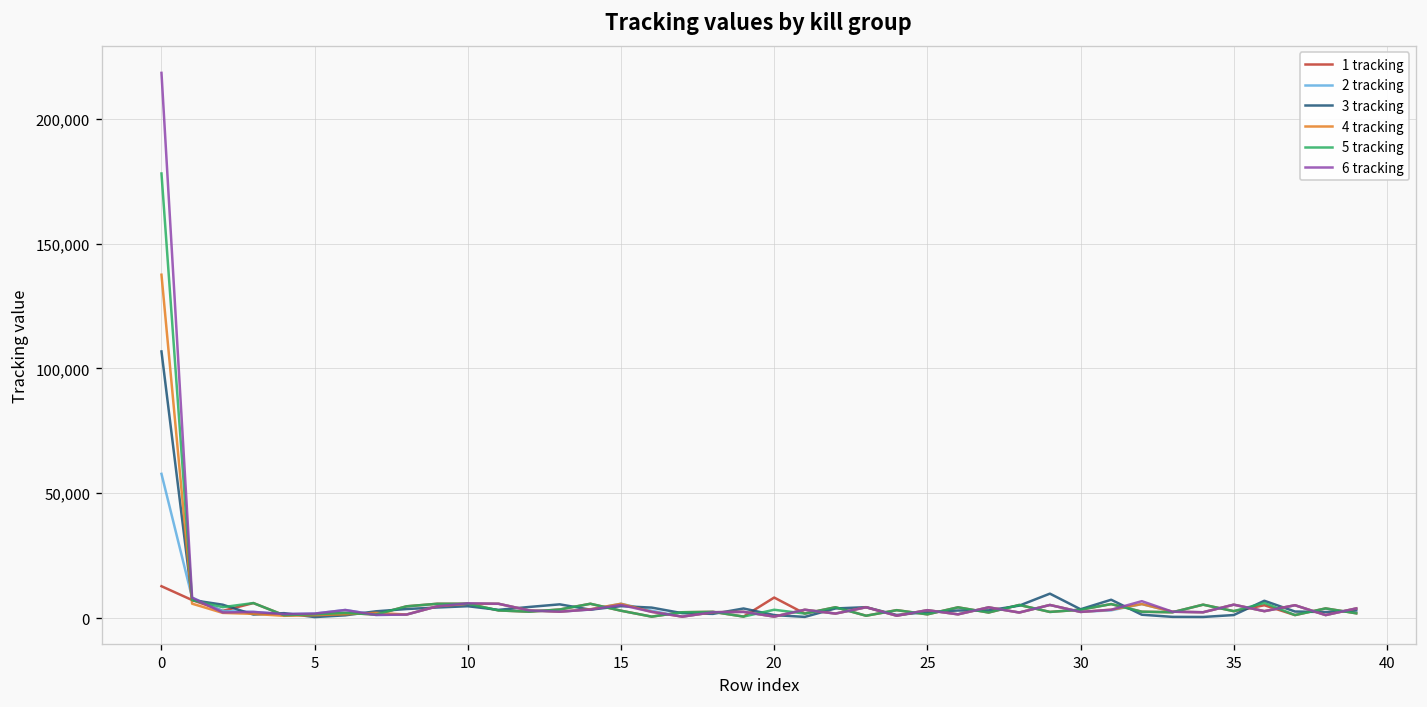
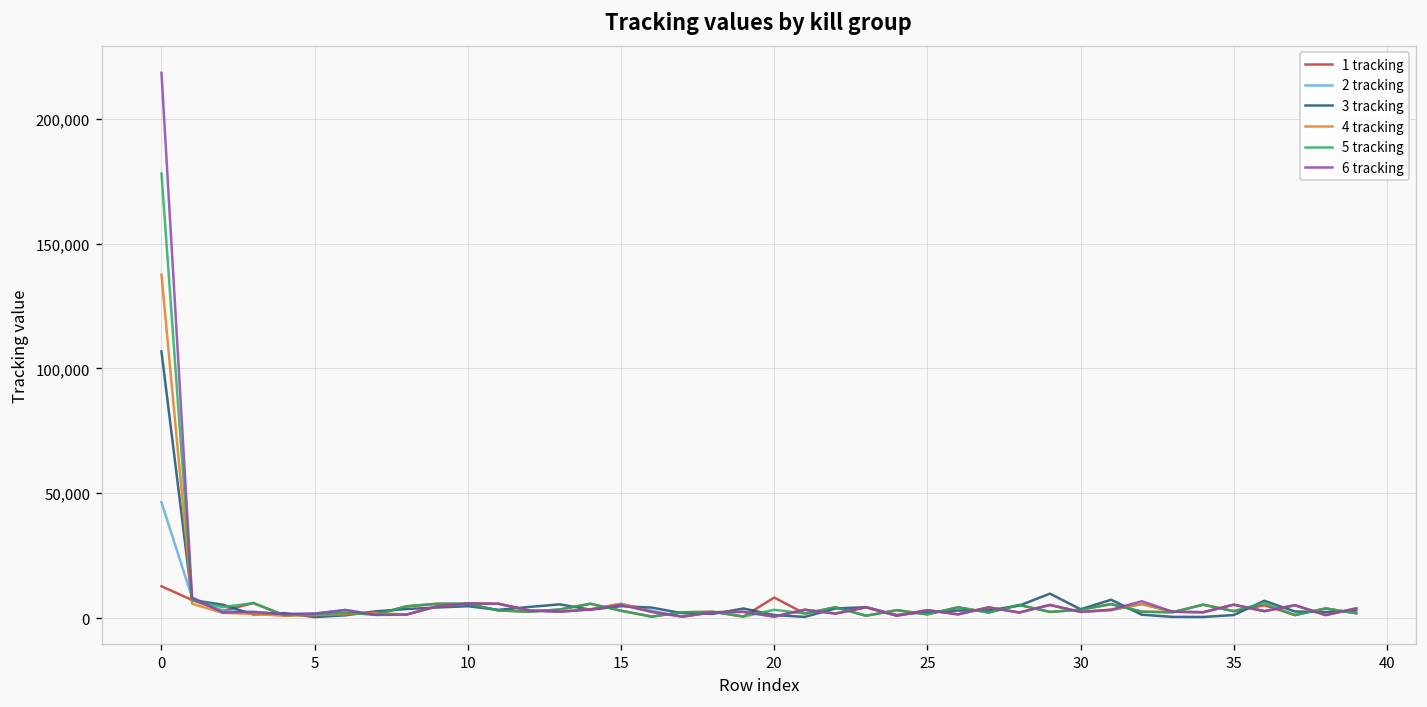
2 tracking, 0: 58,000 -> 46,000
